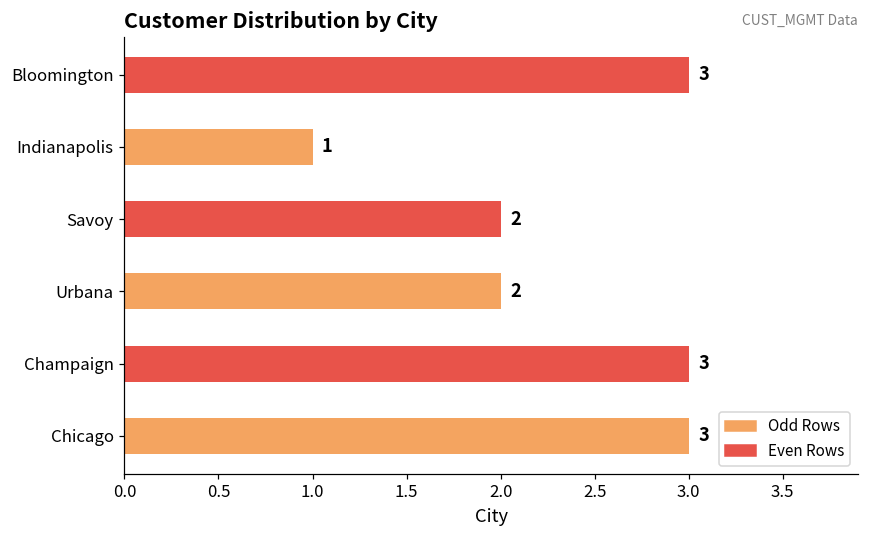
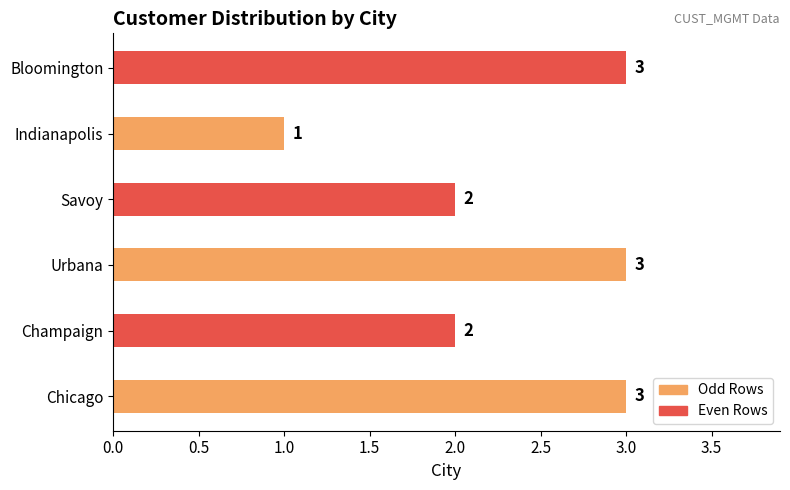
Urbana: 2 -> 3
Champaign: 3 -> 2
